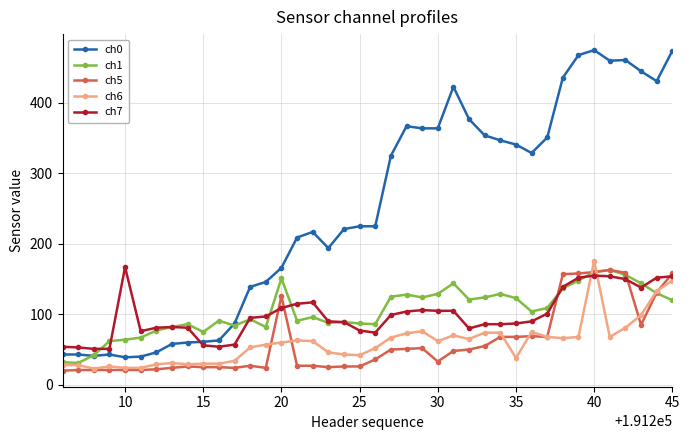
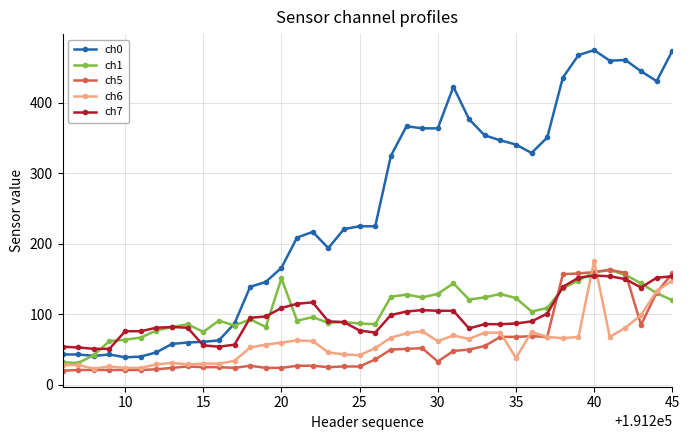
ch7, 10: 170 -> 80
ch5, 20: 130 -> 20
